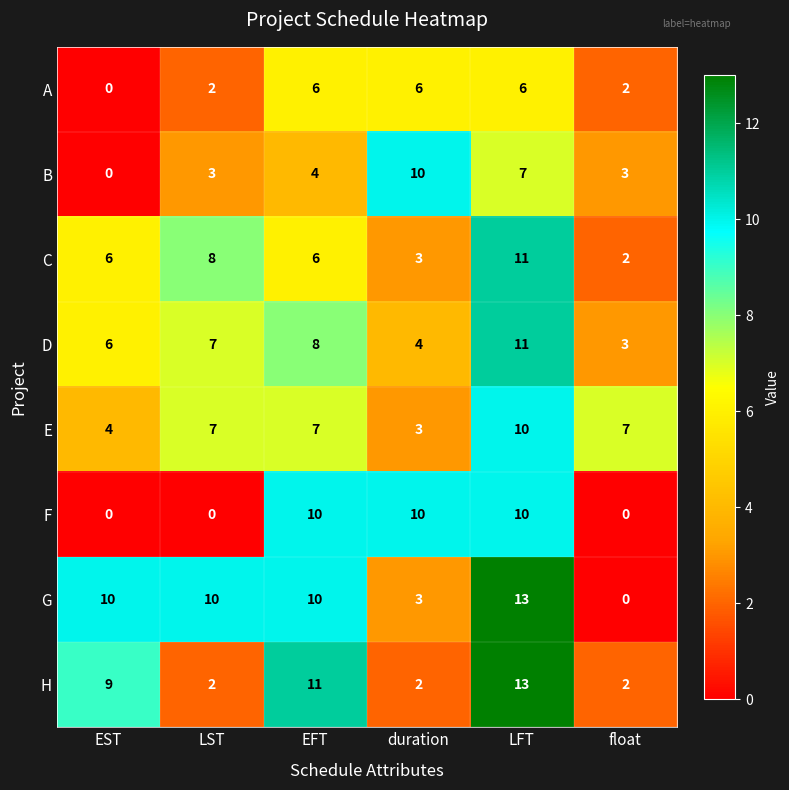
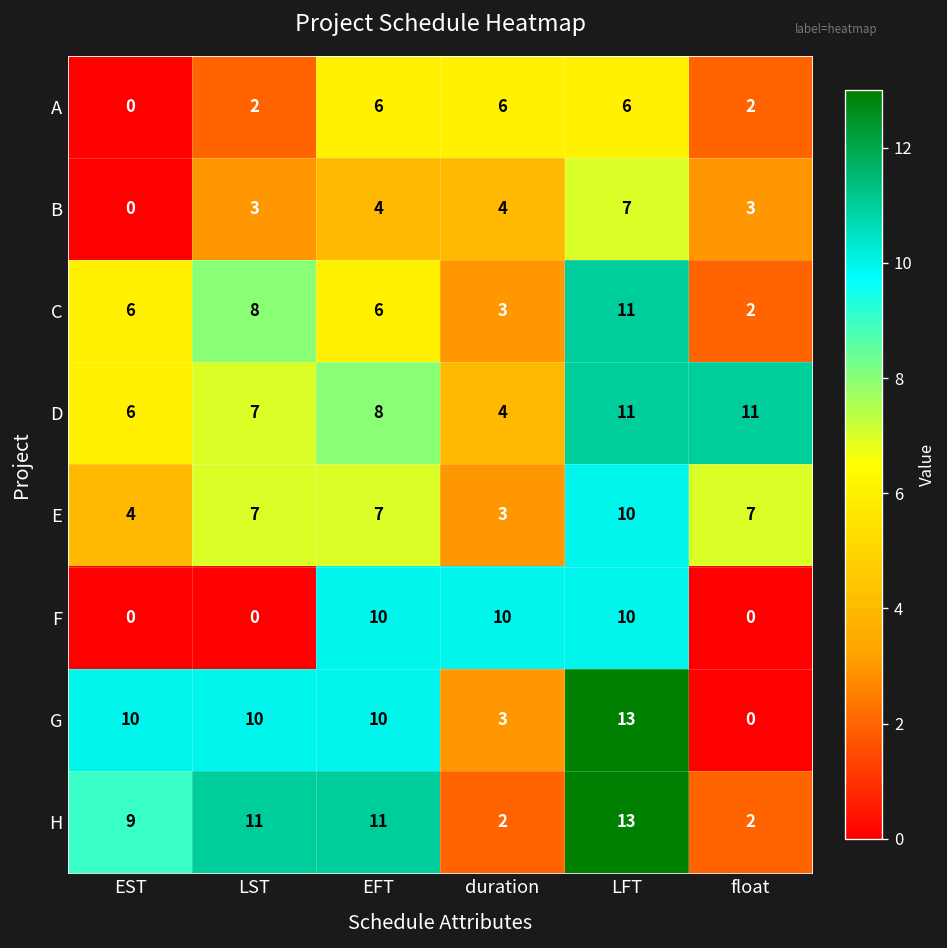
B, duration: 10 -> 4
D, float: 3 -> 11
H, LST: 2 -> 11
